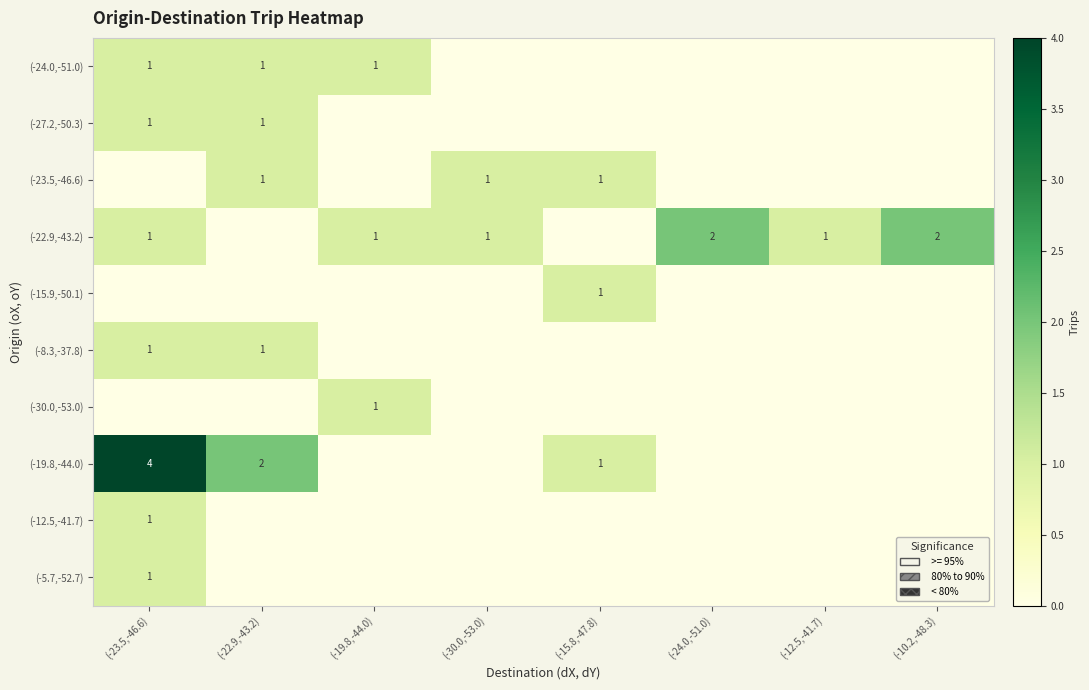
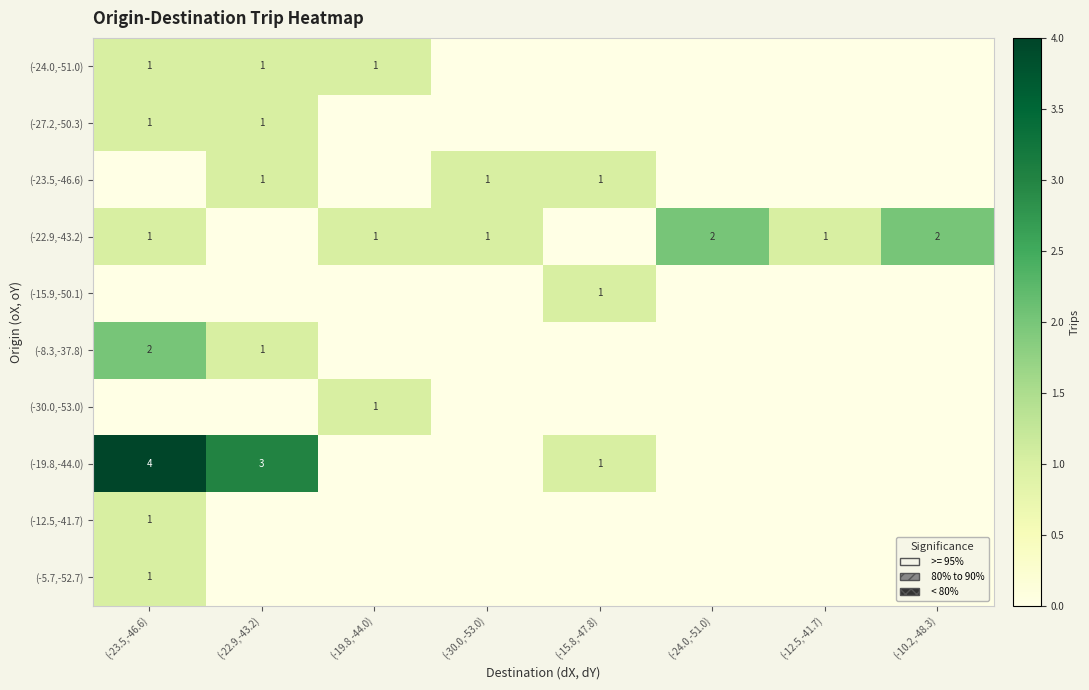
(-8.3,-37.8), (-23.5,-46.6): 1 -> 2
(-19.8,-44.0), (-22.9,-43.2): 2 -> 3
